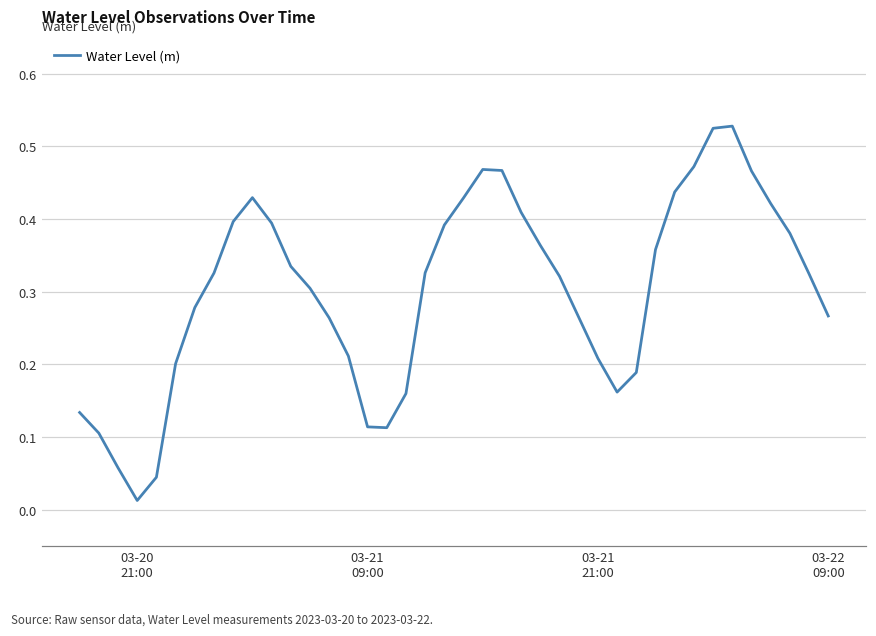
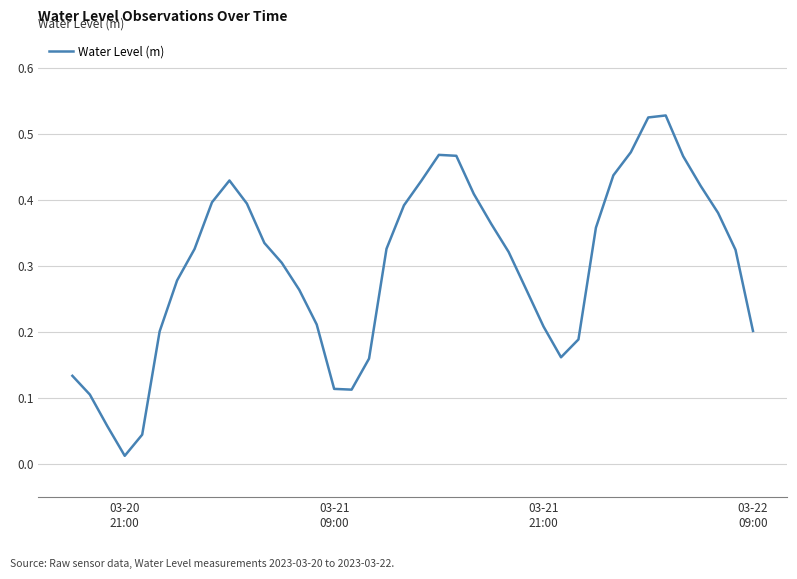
03-22 09:00: 0.27 -> 0.20
